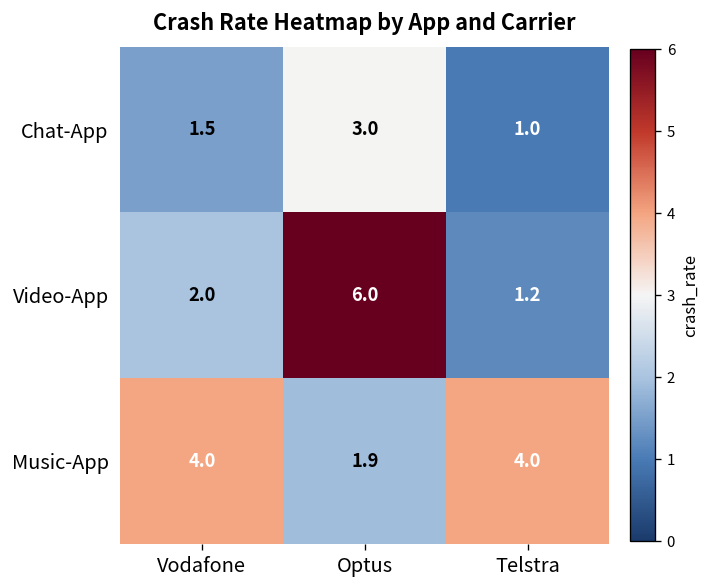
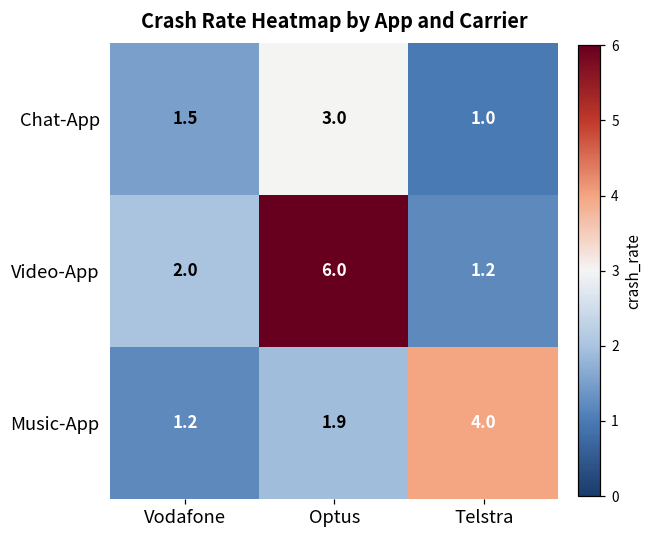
Music-App, Vodafone: 4.0 -> 1.2
